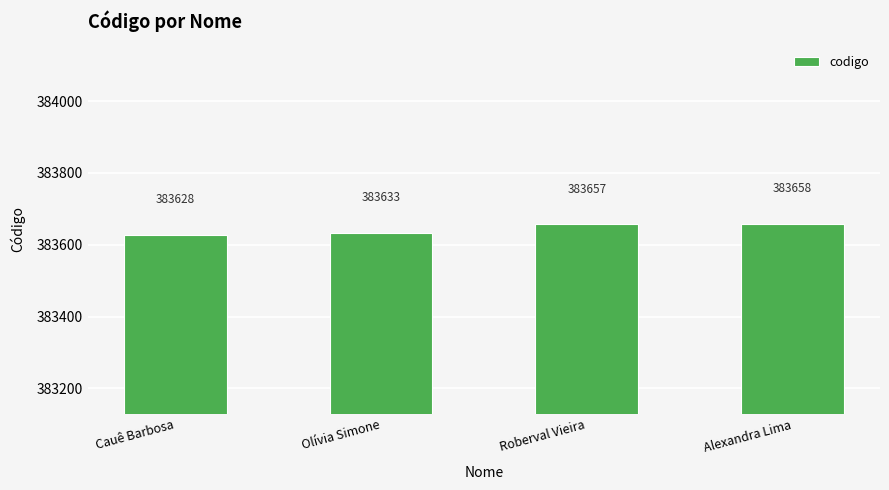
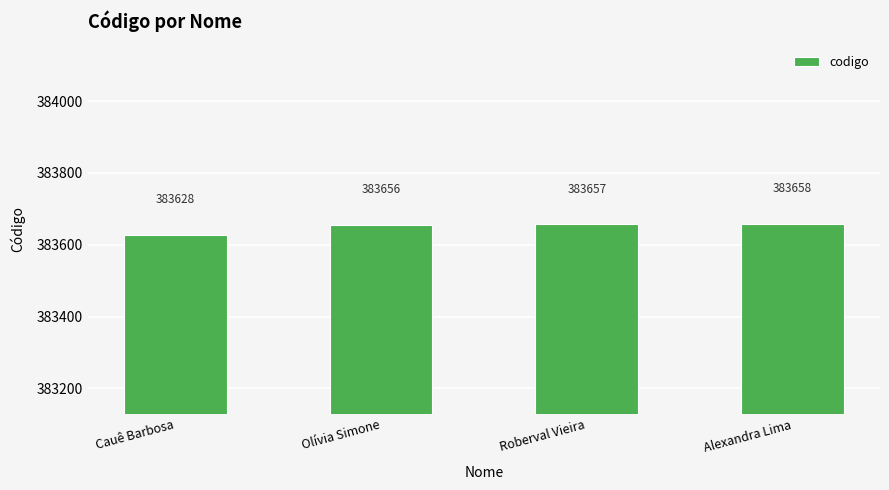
Olívia Simone: 383633 -> 383656
